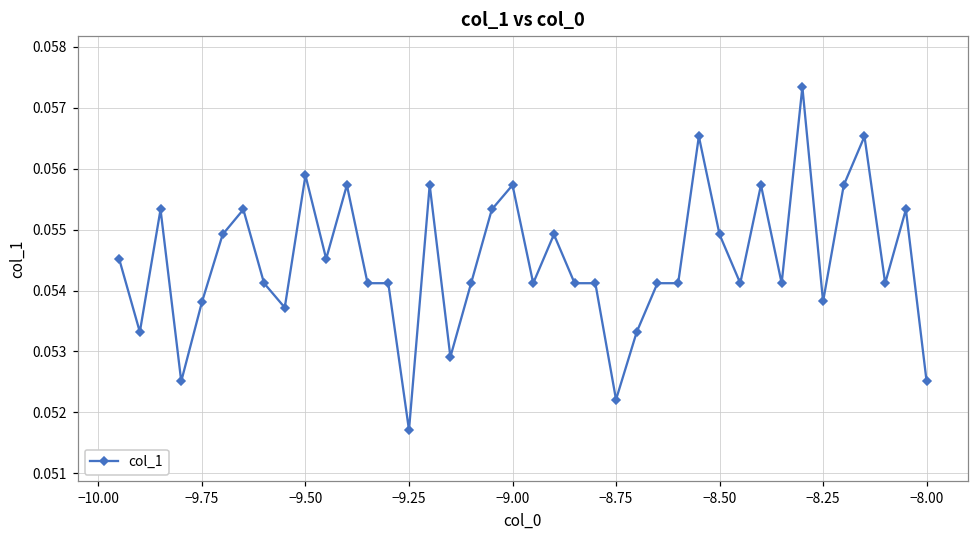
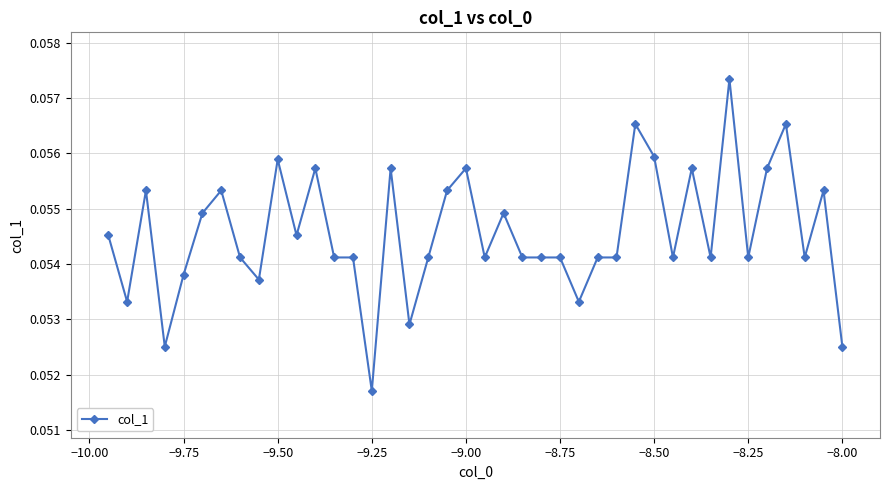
−8.75: 0.0522 -> 0.0541
−8.50: 0.0549 -> 0.0559
−8.25: 0.0538 -> 0.0541
